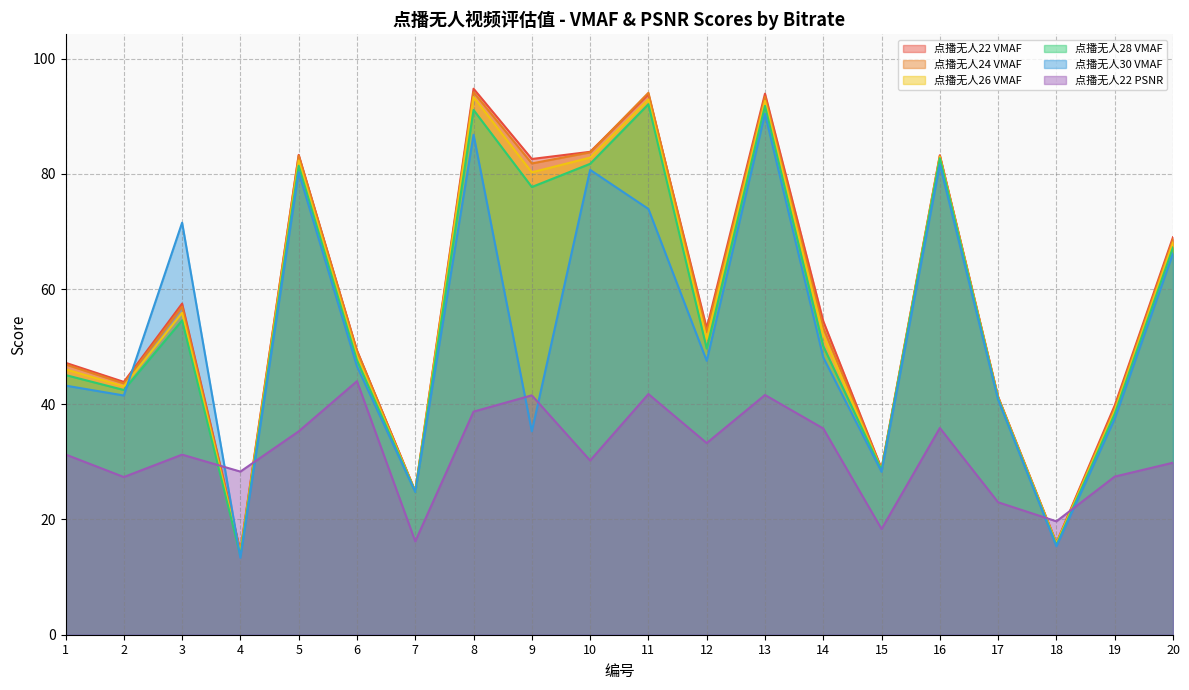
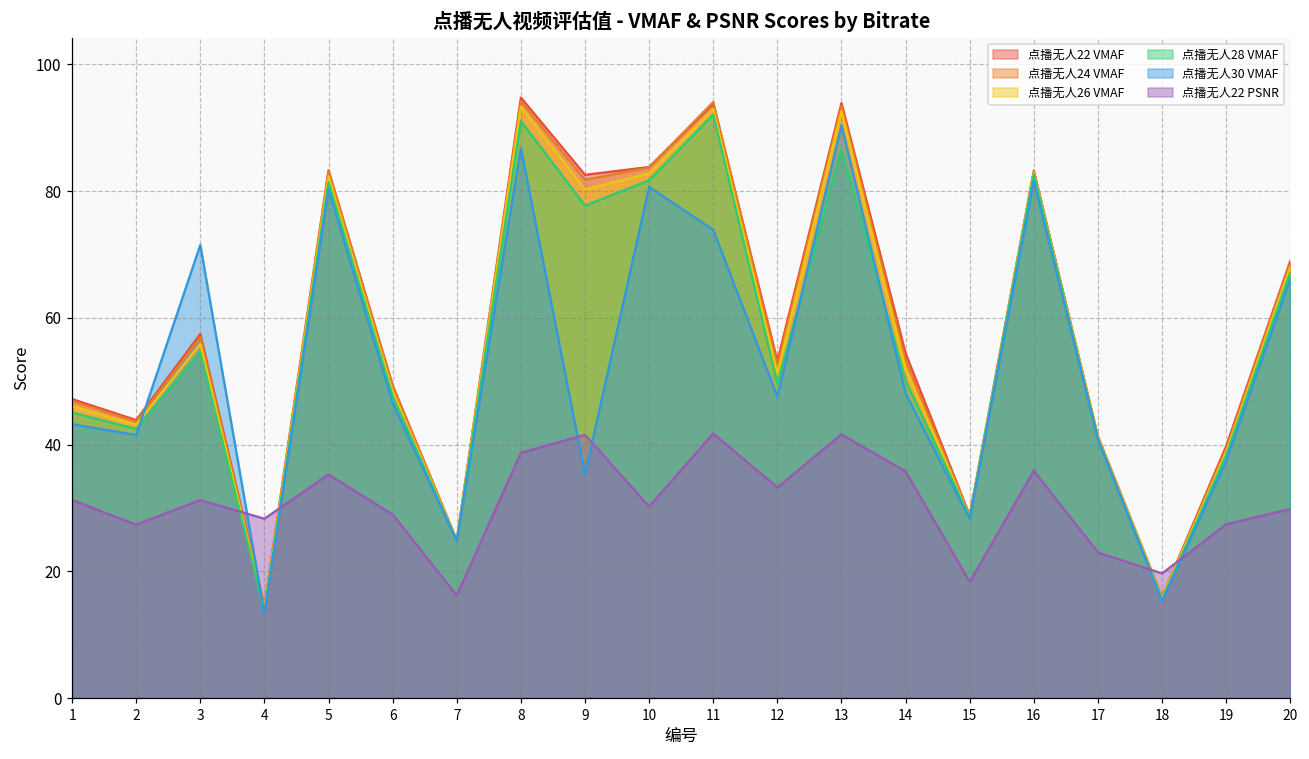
点播无人22 PSNR, 6: 44 -> 29
点播无人28 VMAF, 13: 92 -> 87
